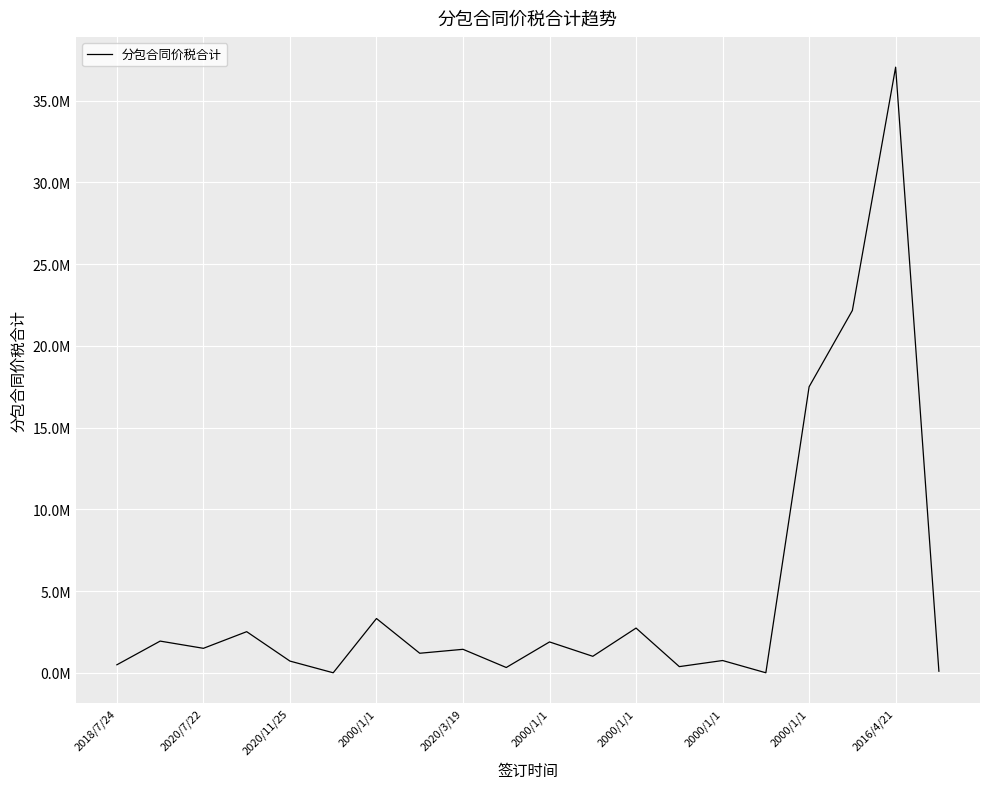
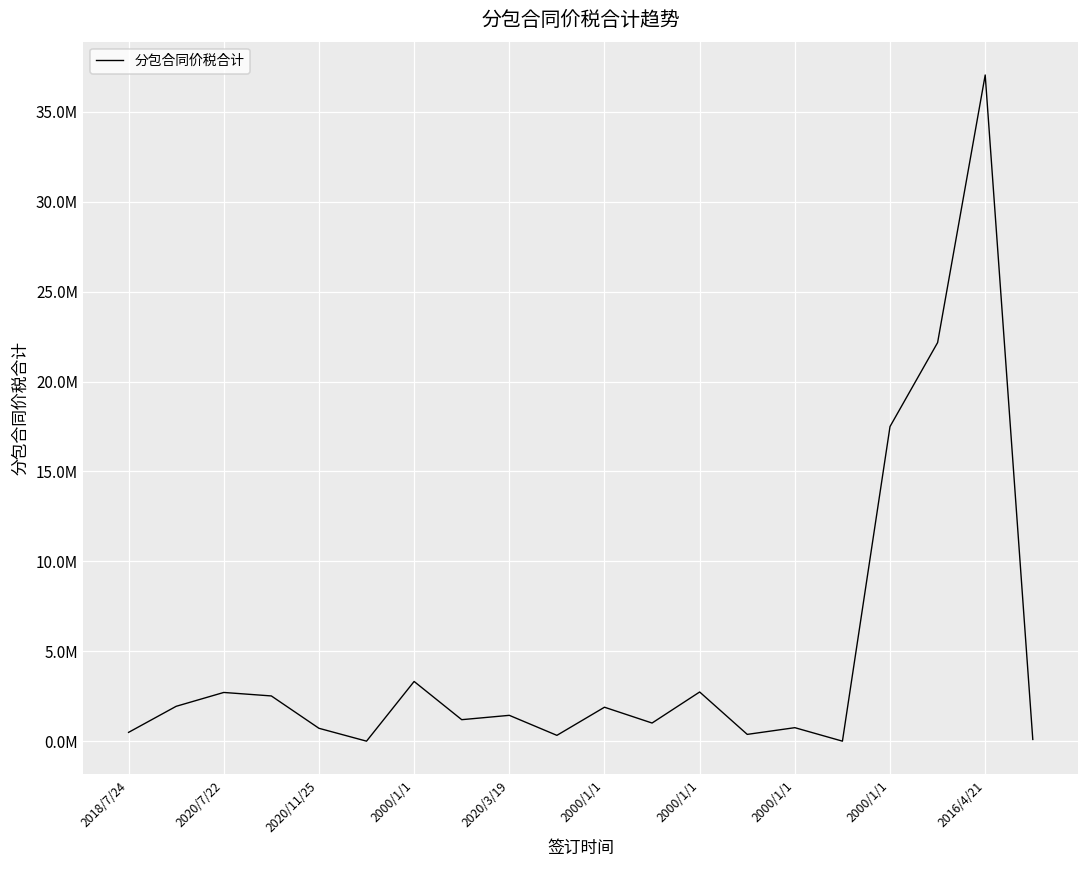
2020/7/22: 1500000 -> 2700000
